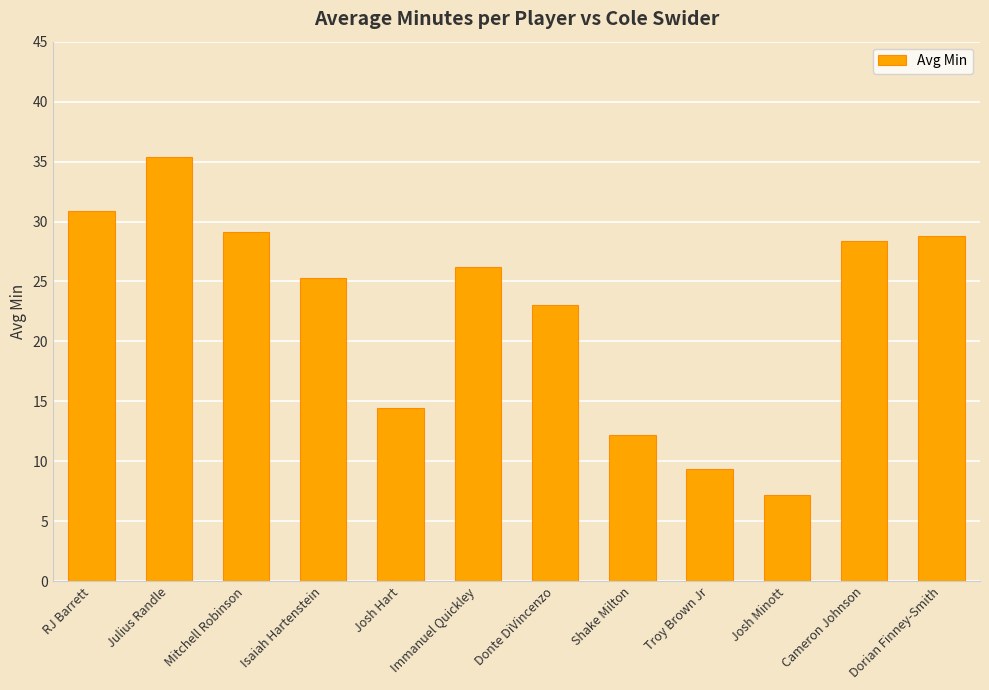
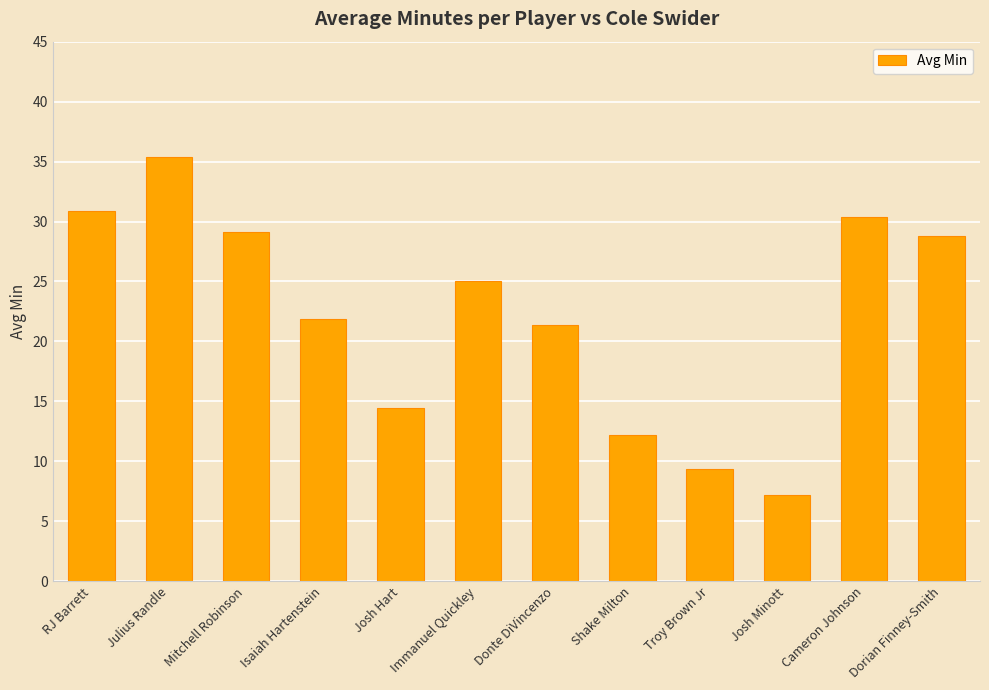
Isaiah Hartenstein: 25.3 -> 21.9
Immanuel Quickley: 26.2 -> 25.1
Donte DiVincenzo: 23.1 -> 21.4
Cameron Johnson: 28.4 -> 30.4
